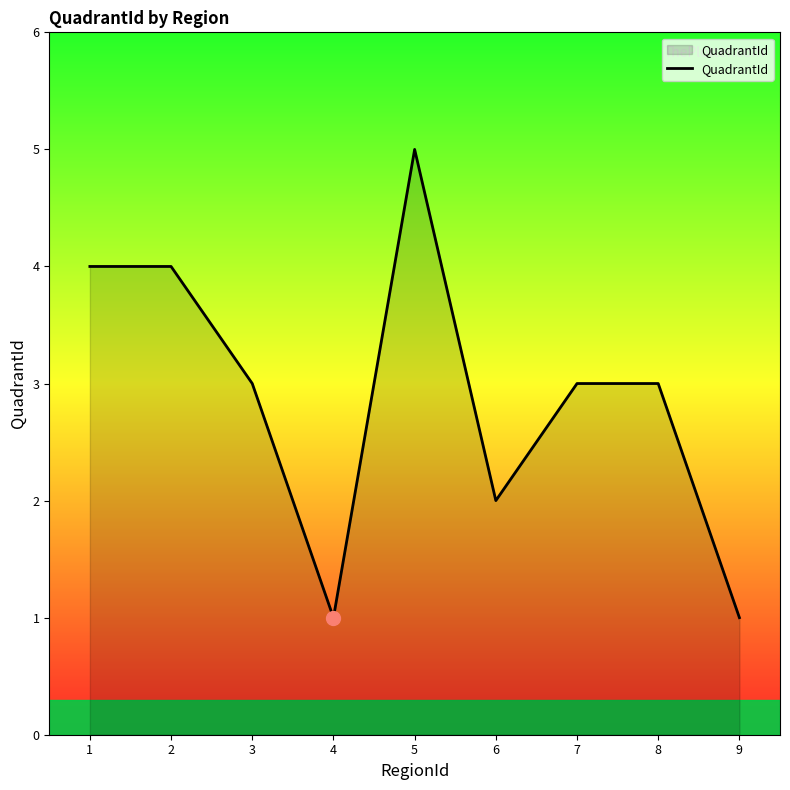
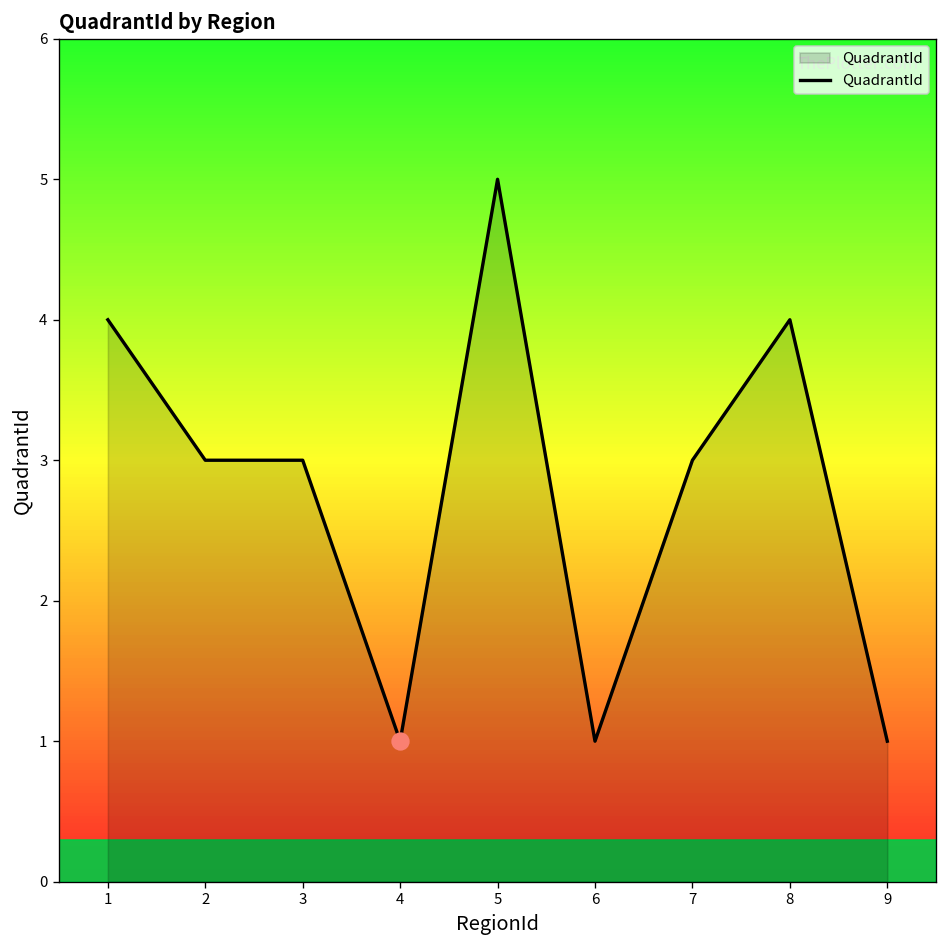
QuadrantId, 2: 4 -> 3
QuadrantId, 6: 2 -> 1
QuadrantId, 8: 3 -> 4
